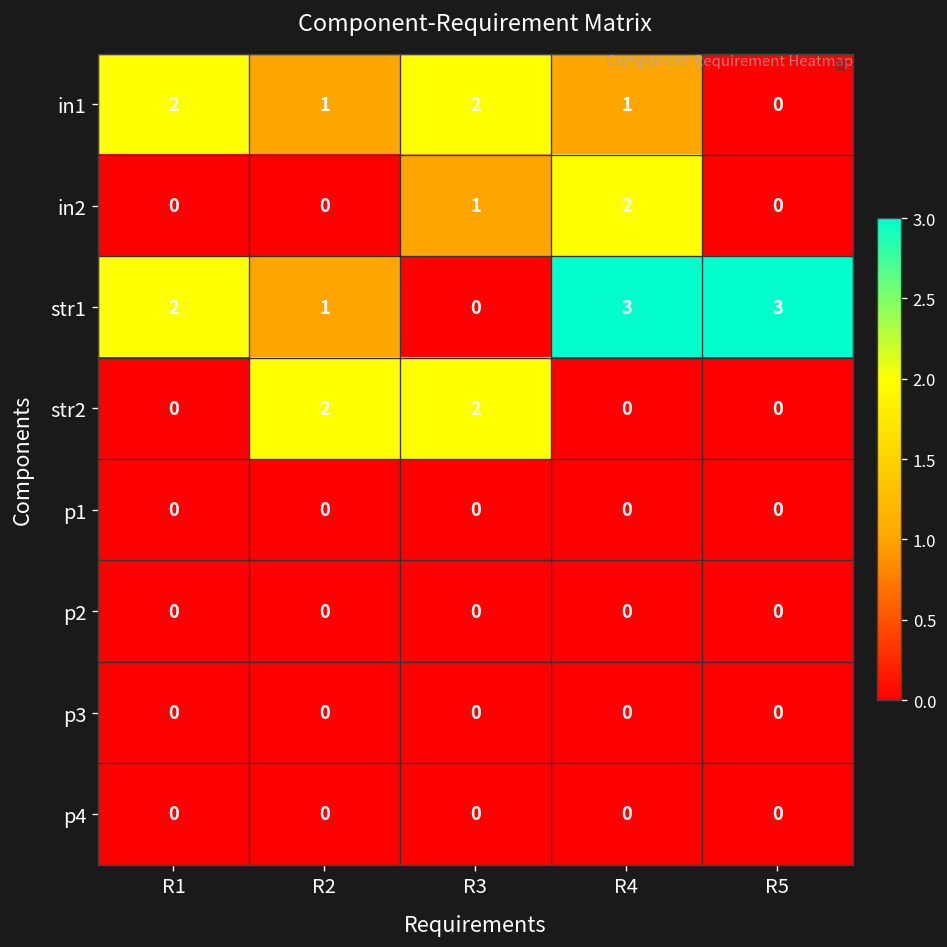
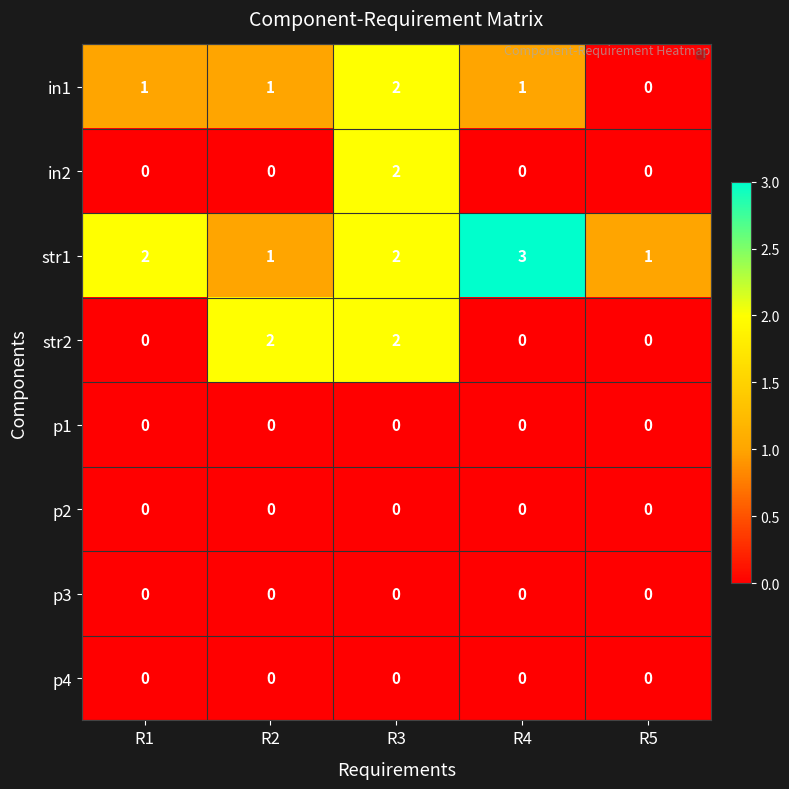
in1, R1: 2 -> 1
in2, R3: 1 -> 2
in2, R4: 2 -> 0
str1, R3: 0 -> 2
str1, R5: 3 -> 1
